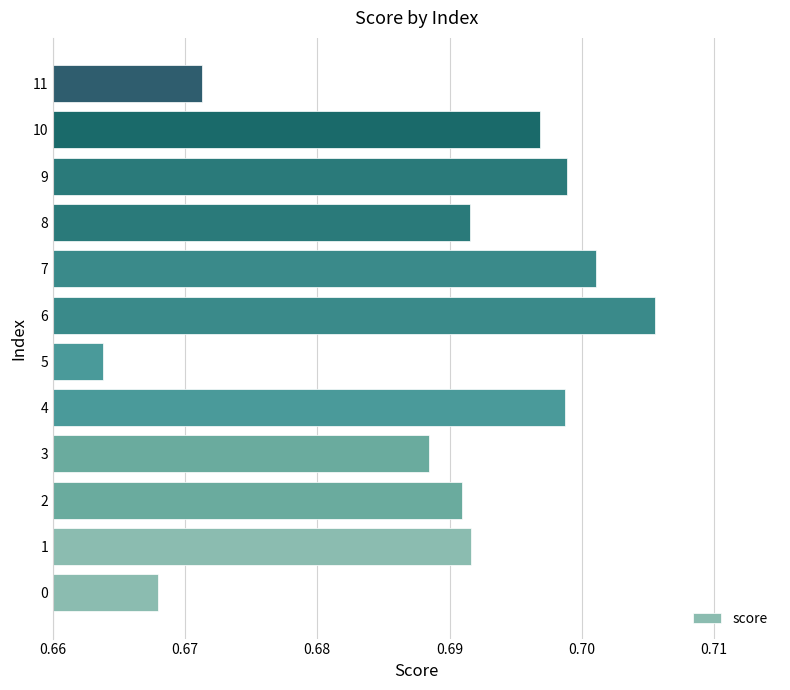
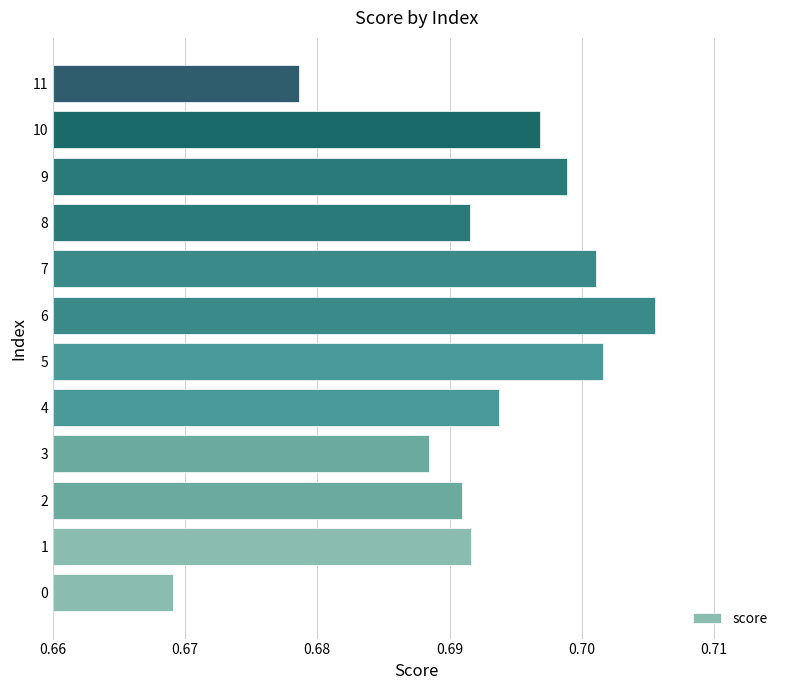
11: 0.6713 -> 0.6786
5: 0.6638 -> 0.7016
4: 0.6987 -> 0.6938
0: 0.6680 -> 0.6691
